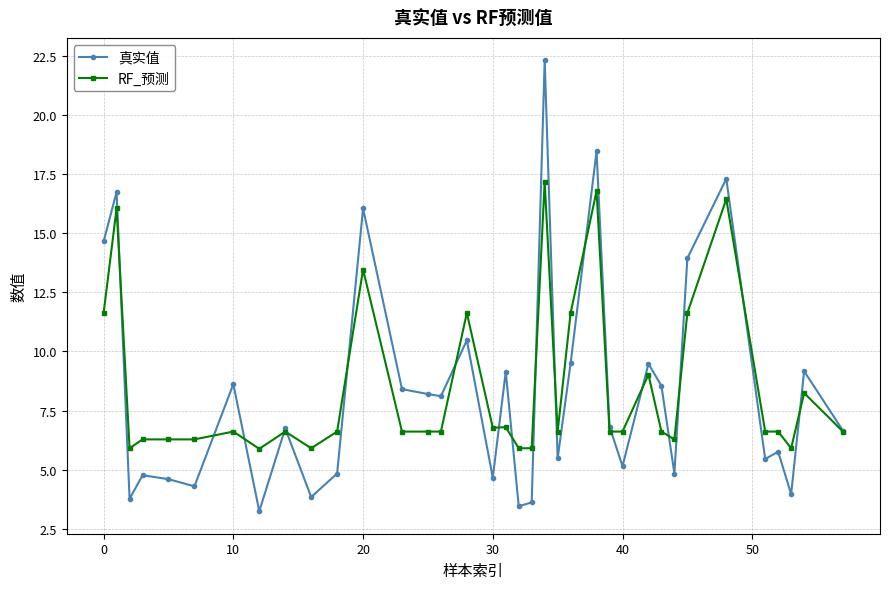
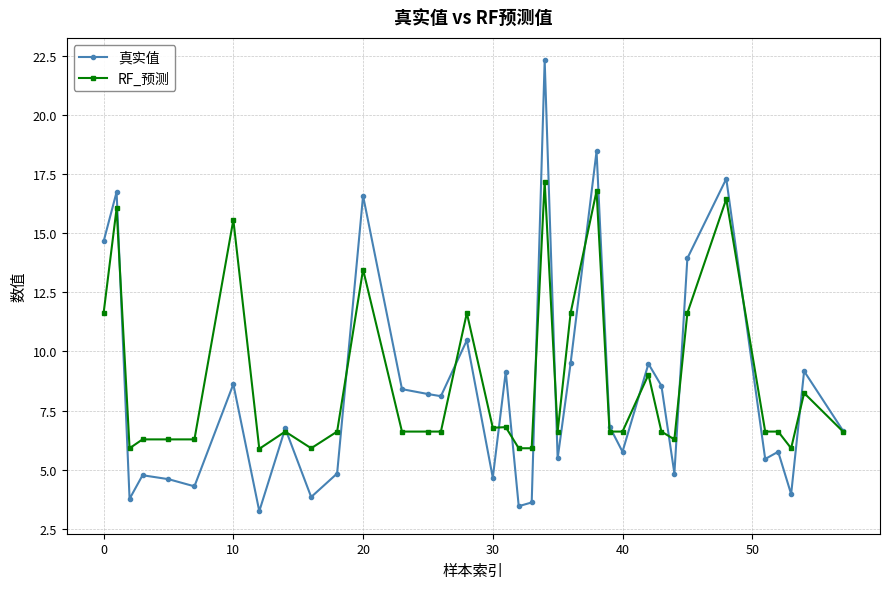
RF_预测, 10: 6.6 -> 15.6
真实值, 20: 16.0 -> 16.6
真实值, 40: 5.2 -> 5.8
